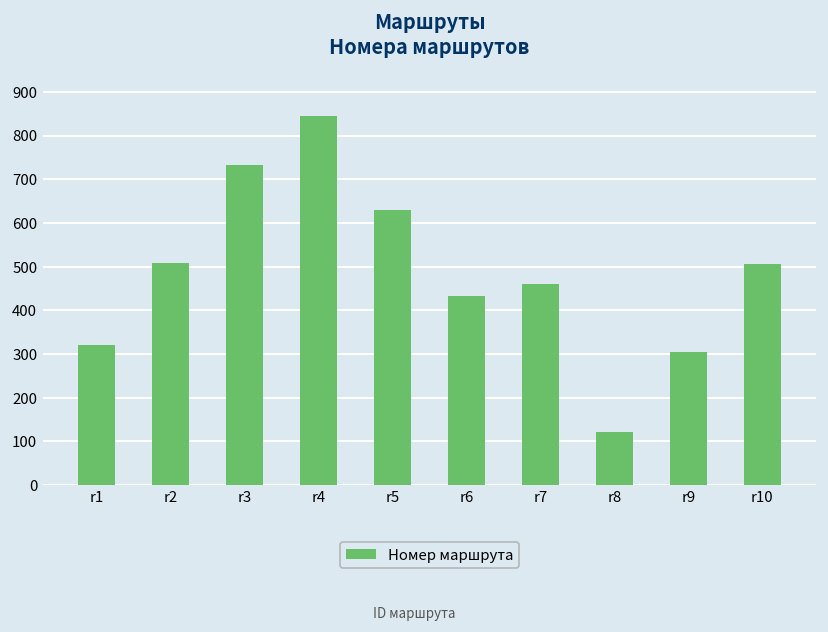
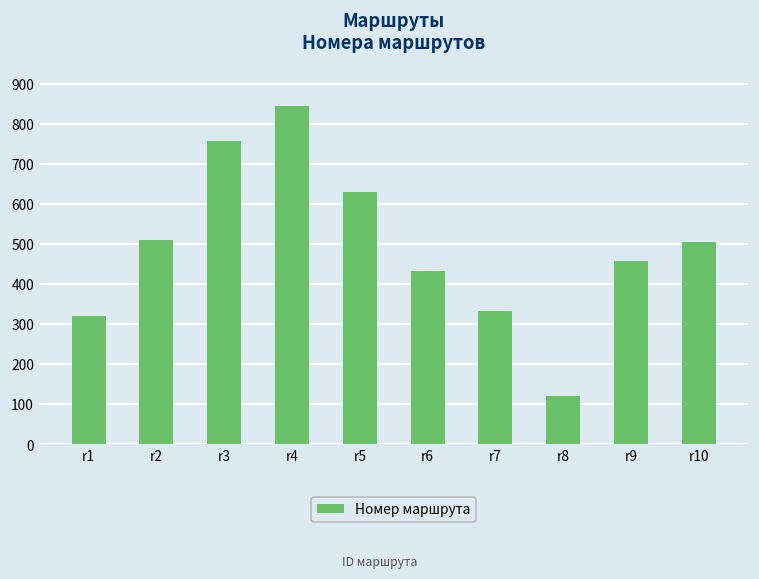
r3: 730 -> 760
r7: 460 -> 330
r9: 300 -> 460
